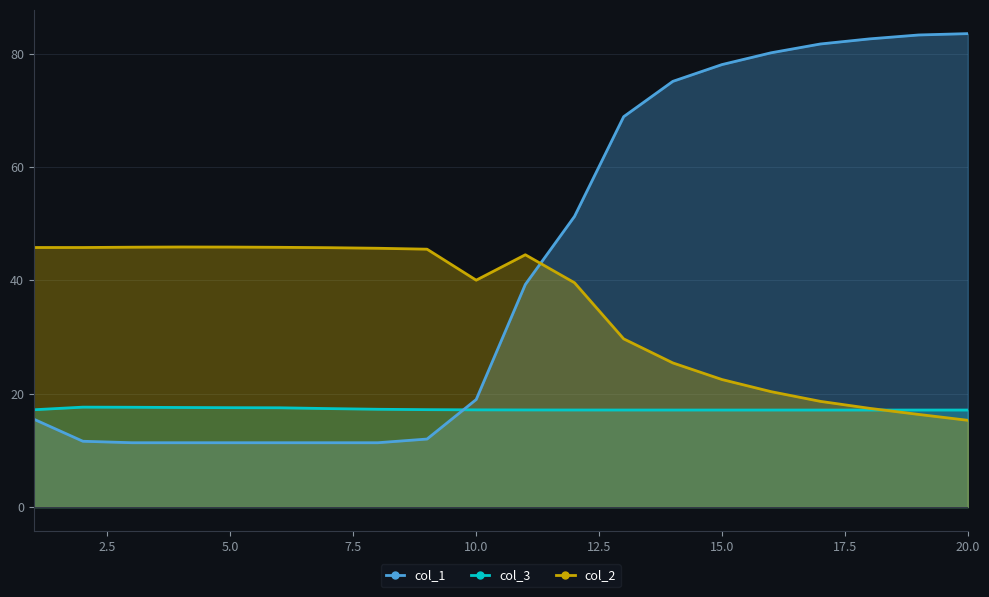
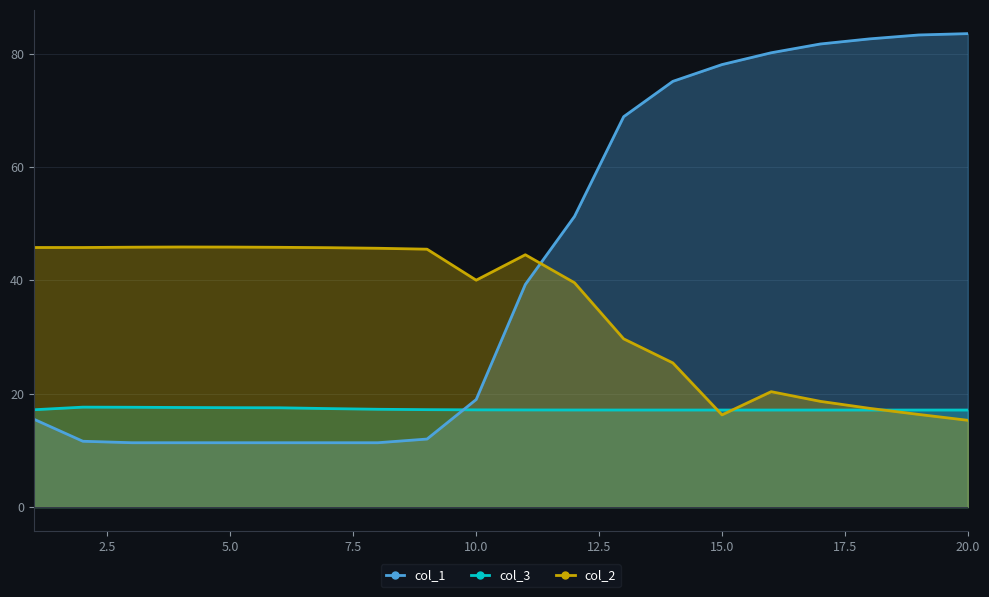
col_2, 15.0: 22 -> 16
